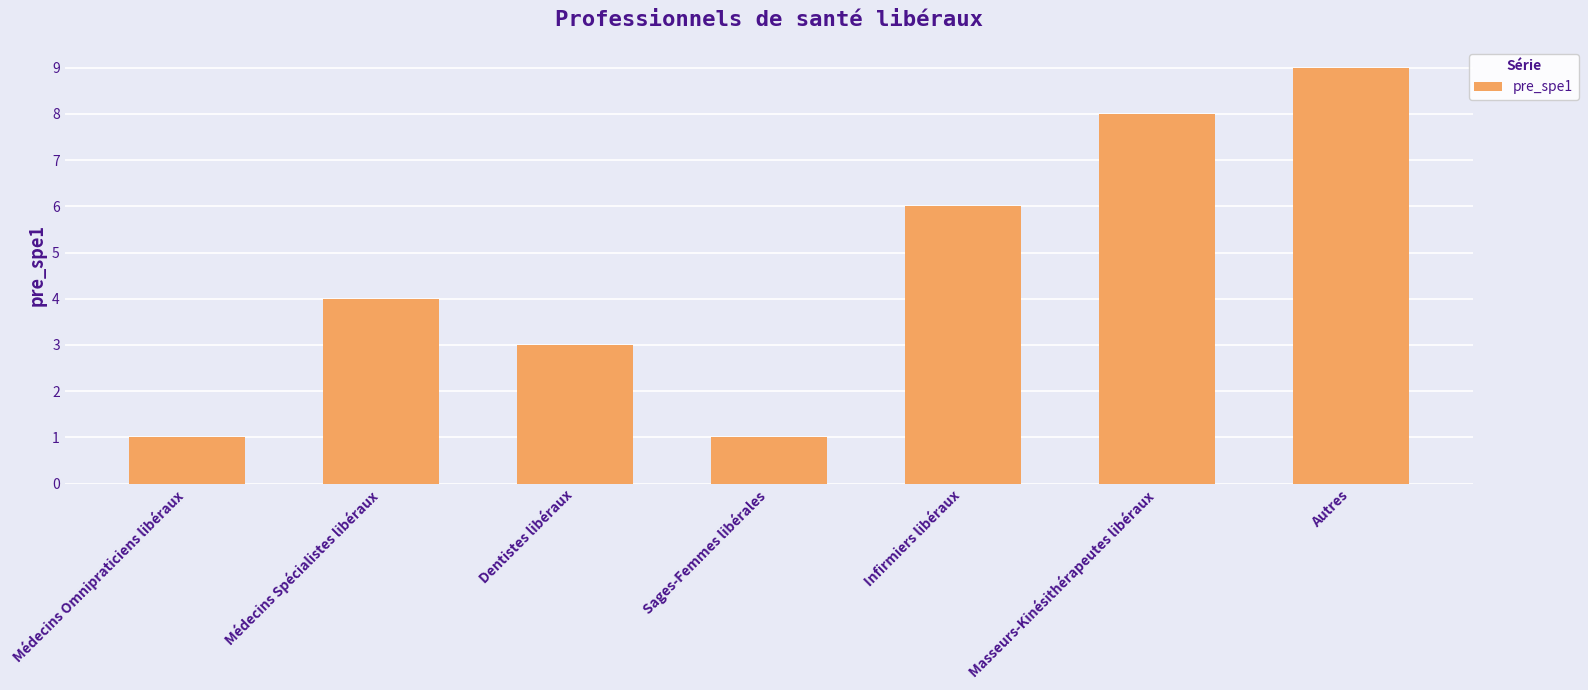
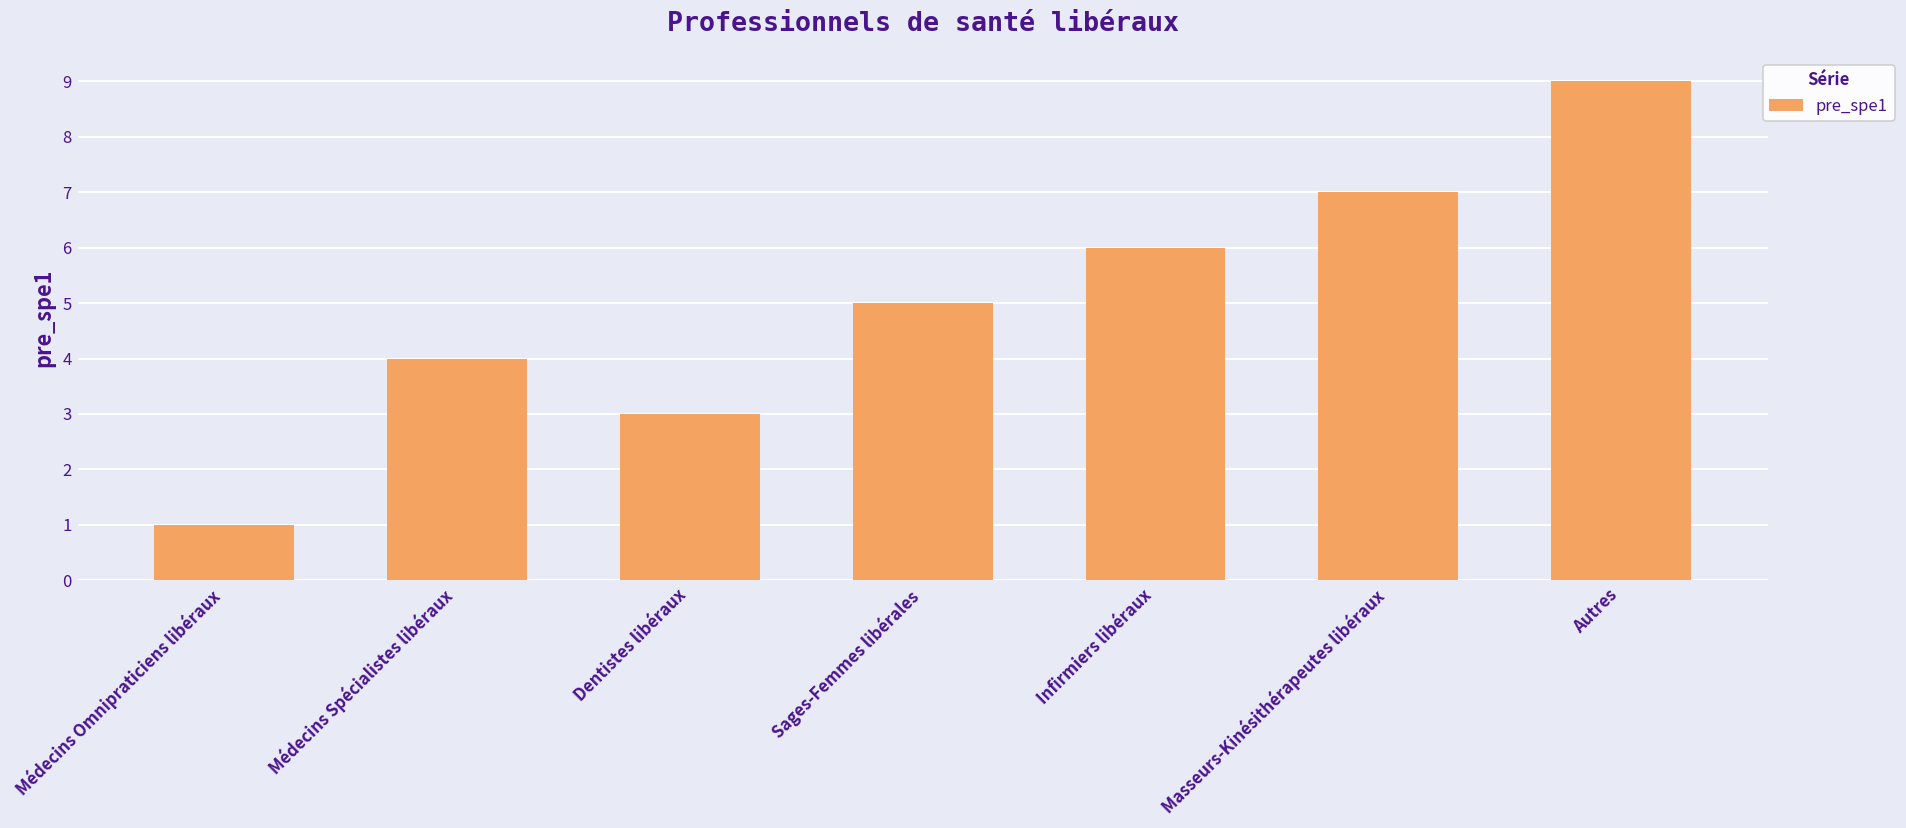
Sages-Femmes libérales: 1 -> 5
Masseurs-Kinésithérapeutes libéraux: 8 -> 7
